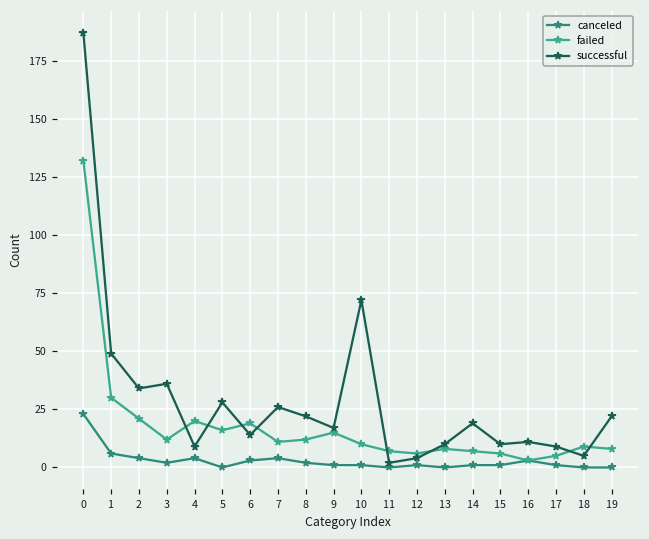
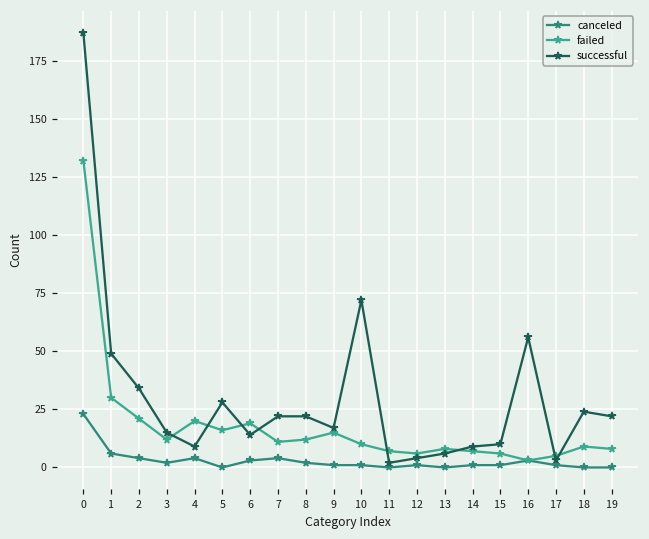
successful, 3: 36 -> 15
successful, 7: 26 -> 22
successful, 13: 10 -> 6
successful, 14: 19 -> 9
successful, 16: 11 -> 56
successful, 17: 9 -> 3
successful, 18: 5 -> 24
